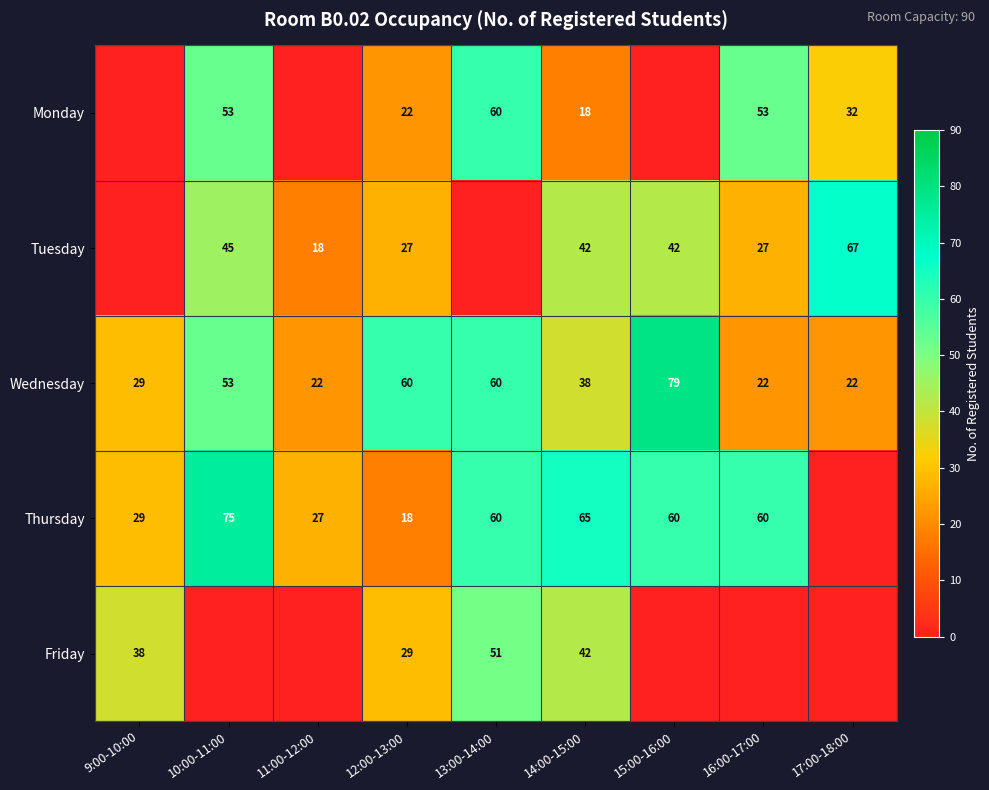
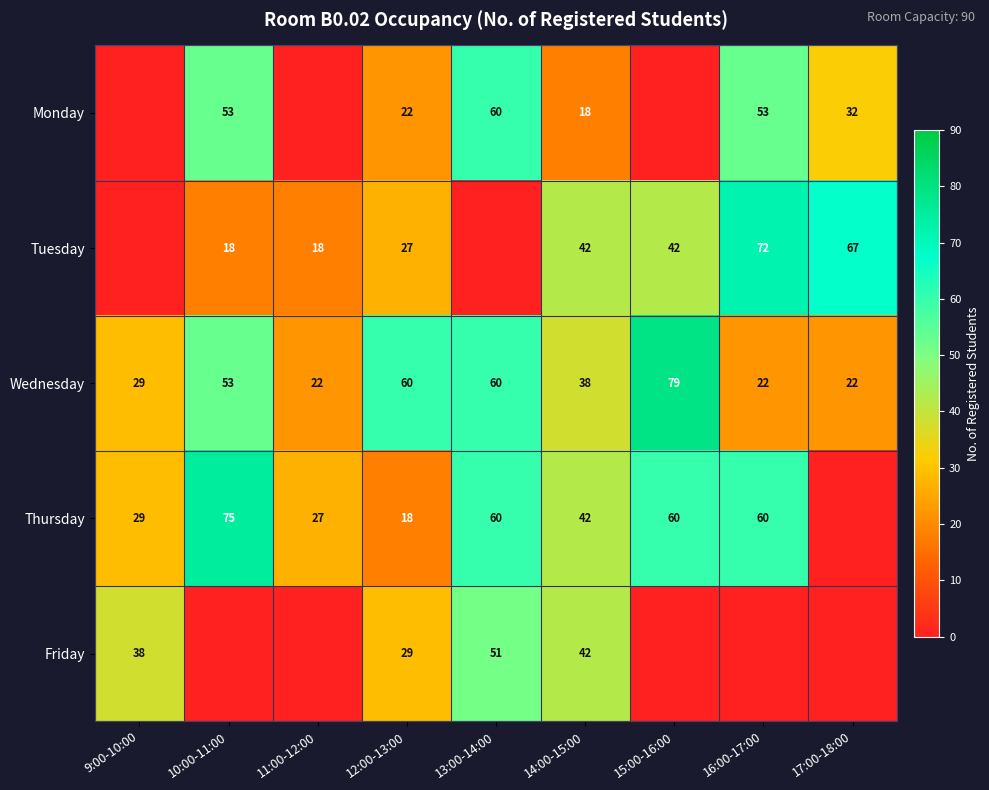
Tuesday, 10:00-11:00: 45 -> 18
Tuesday, 16:00-17:00: 27 -> 72
Thursday, 14:00-15:00: 65 -> 42
